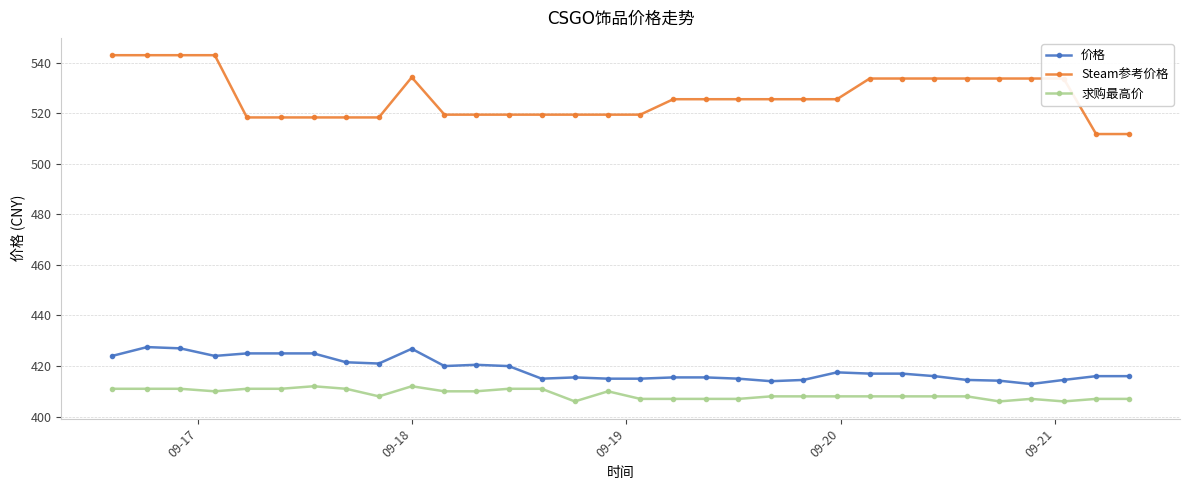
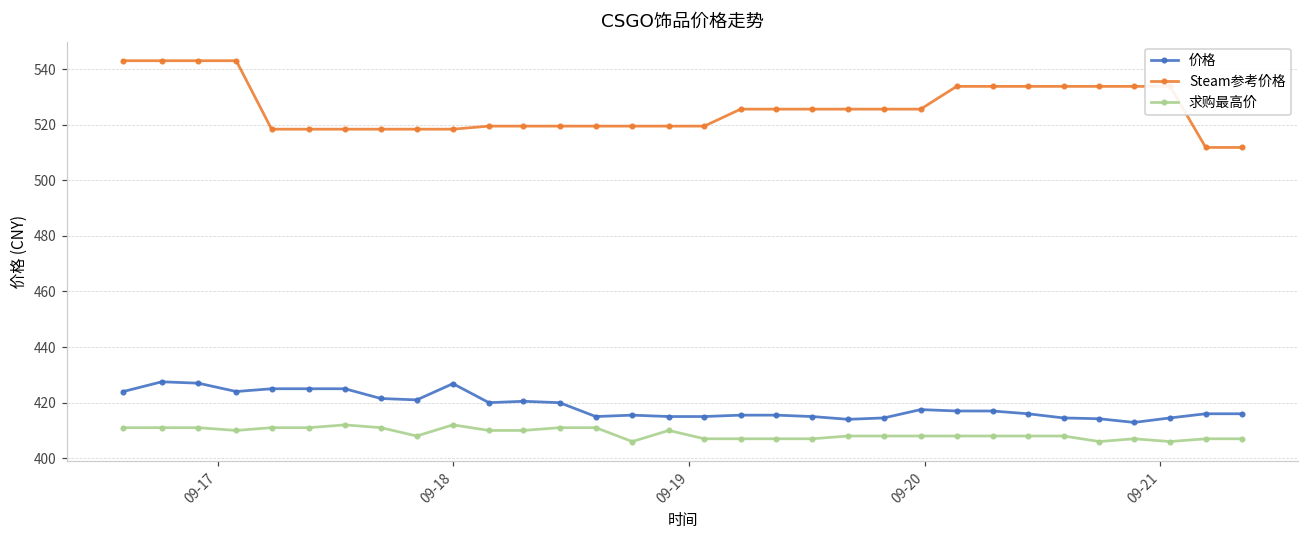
Steam参考价格, 09-18: 534 -> 518
